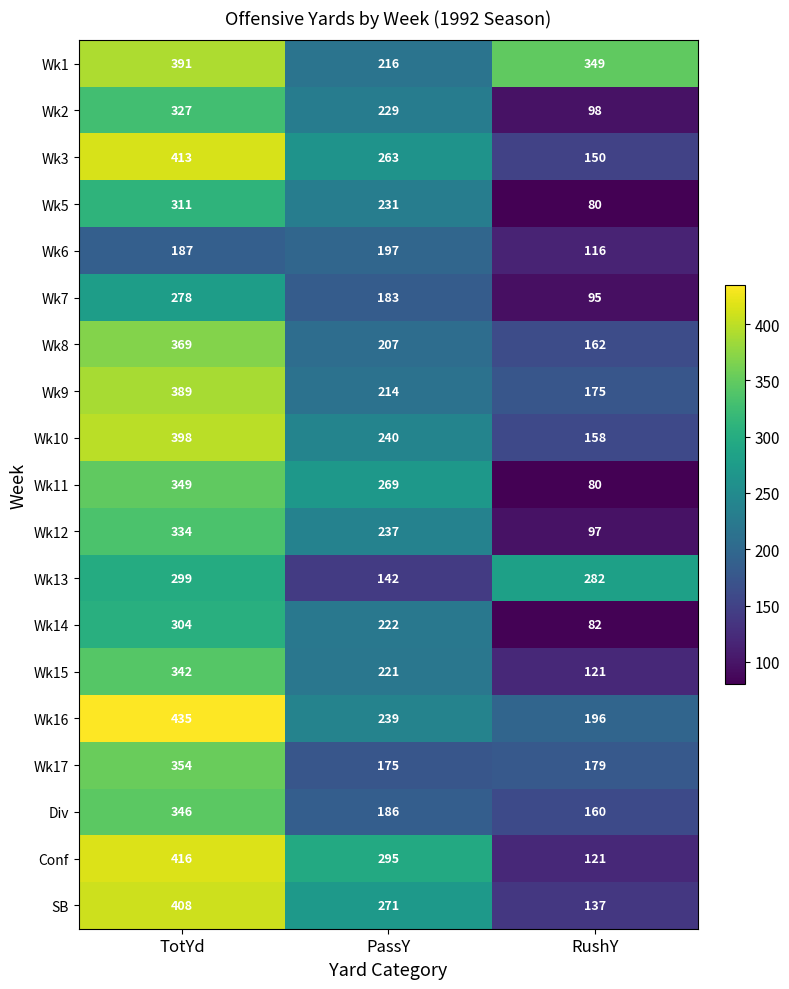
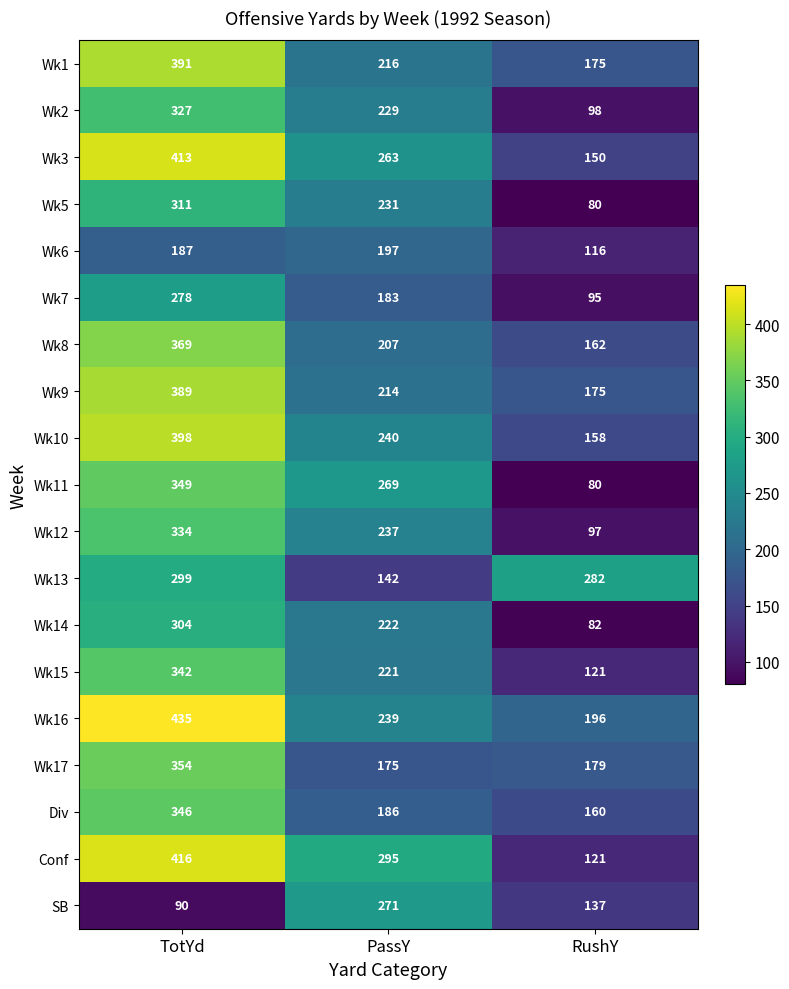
Wk1, RushY: 349 -> 175
SB, TotYd: 408 -> 90
